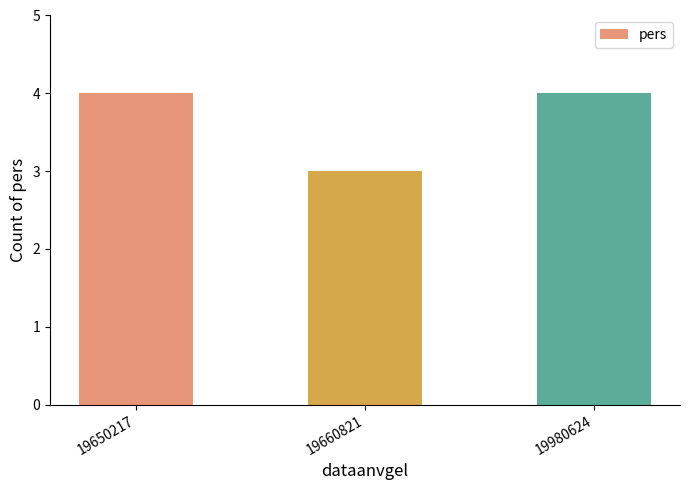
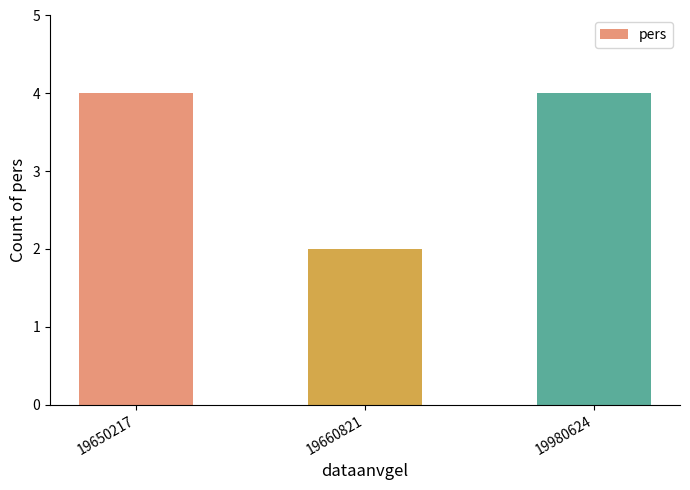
19660821: 3 -> 2
